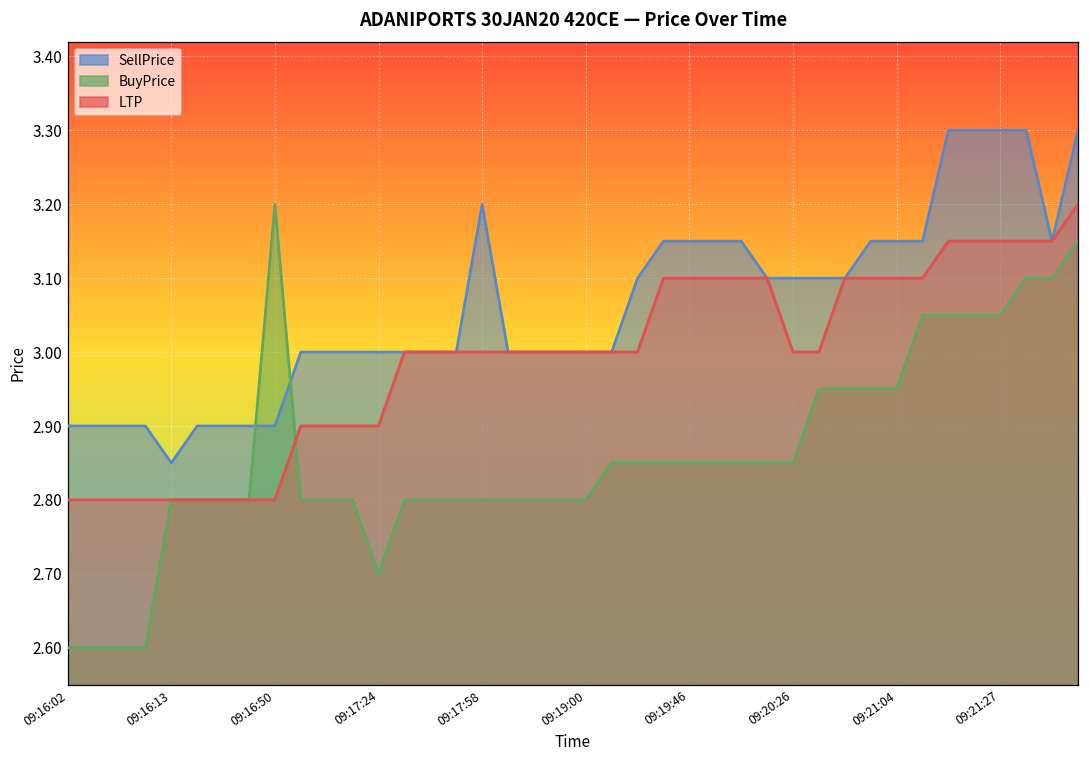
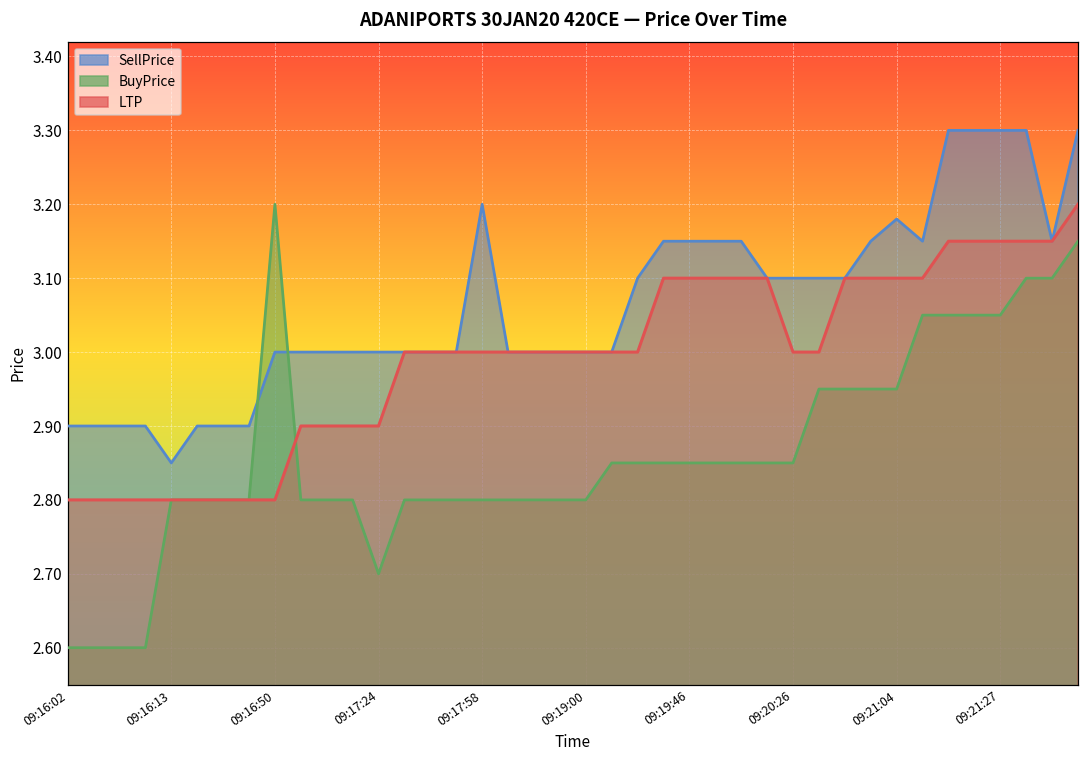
SellPrice, 09:16:50: 2.9 -> 3.0
SellPrice, 09:21:04: 3.15 -> 3.18
